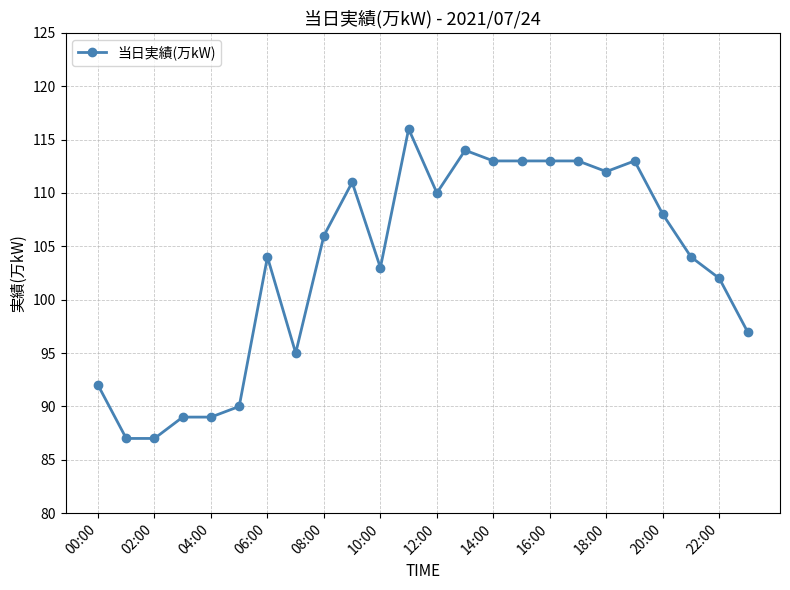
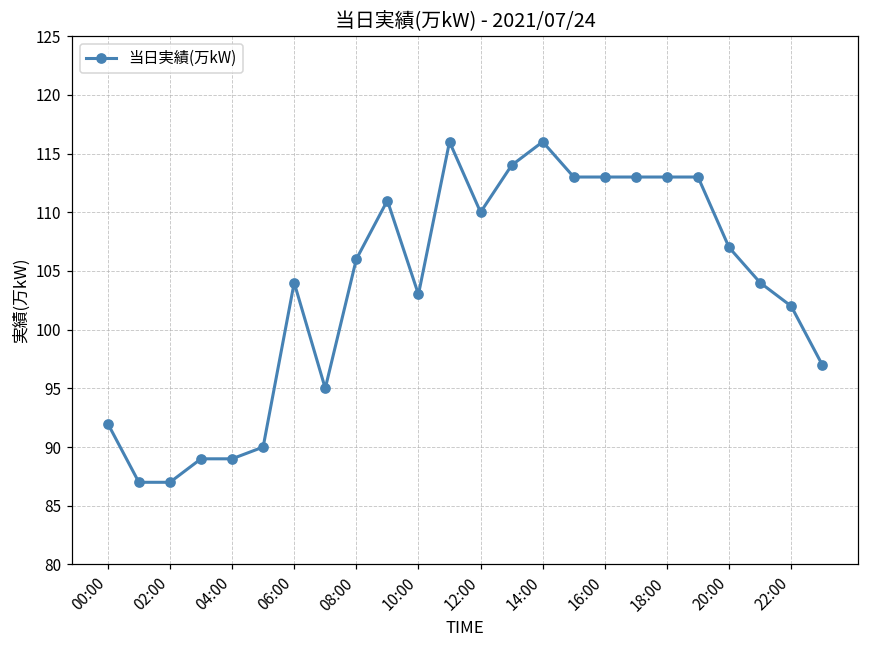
14:00: 113 -> 116
18:00: 112 -> 113
20:00: 108 -> 107
